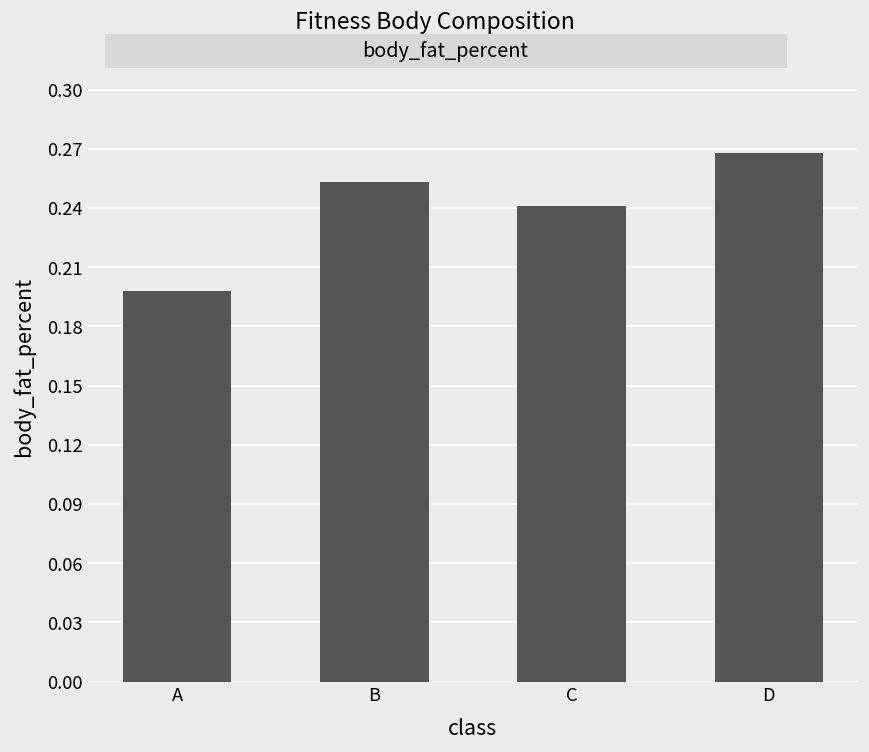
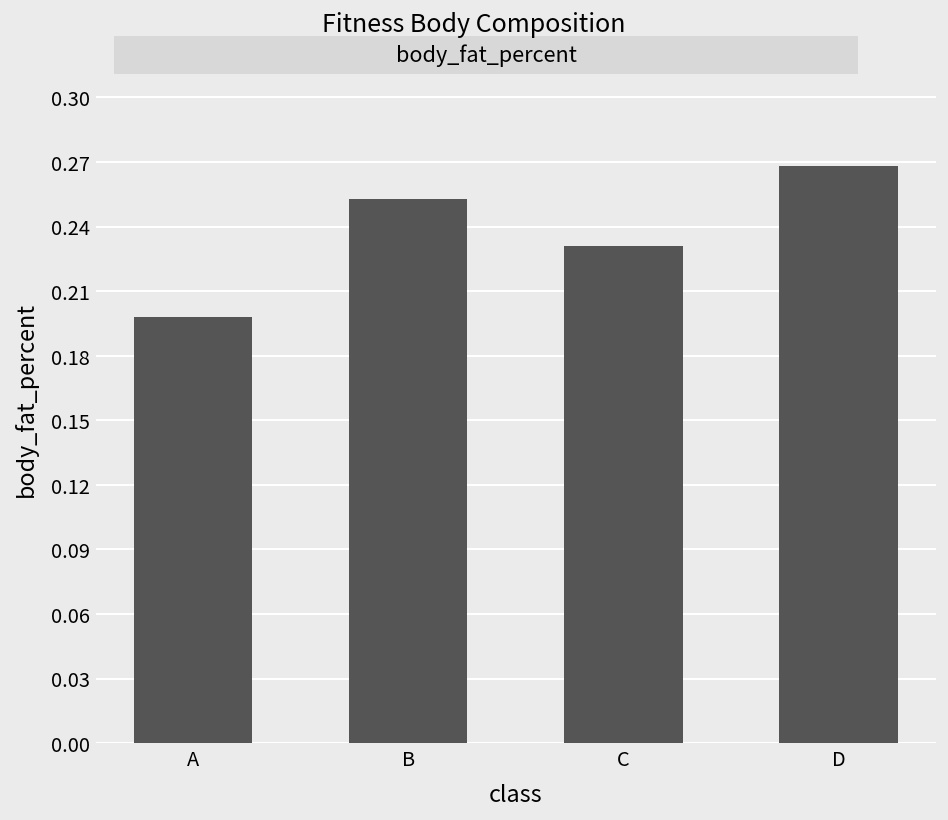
C: 0.241 -> 0.231
